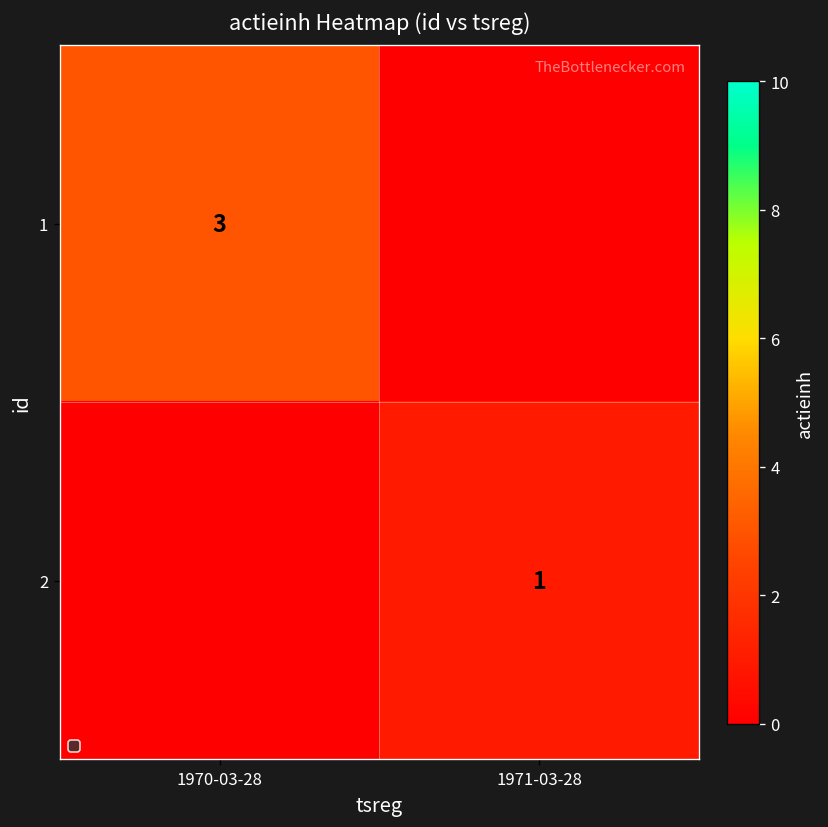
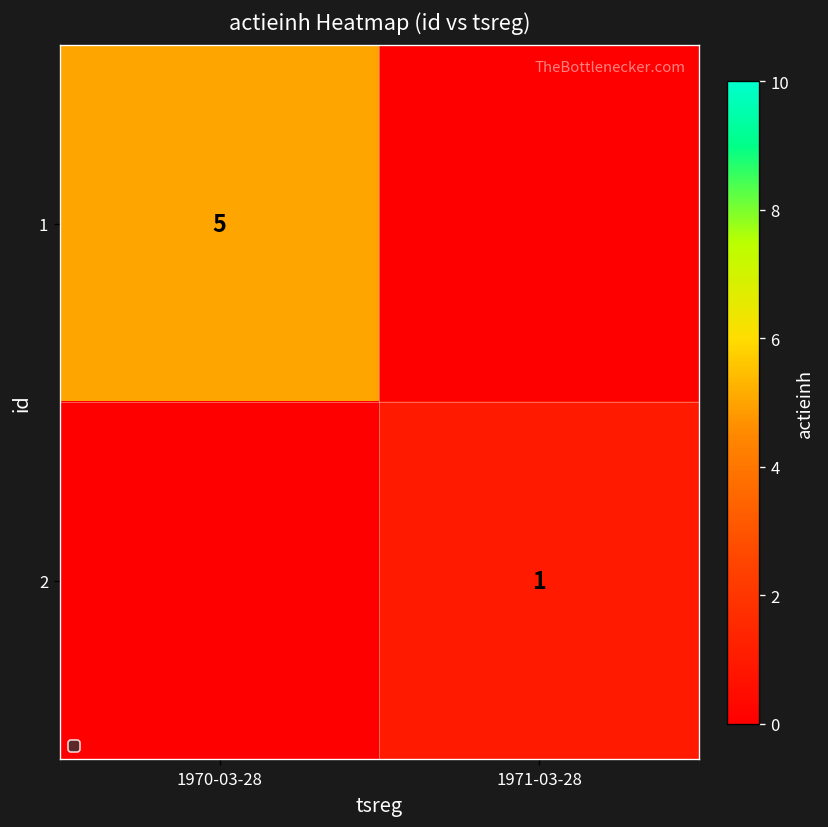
1, 1970-03-28: 3 -> 5
